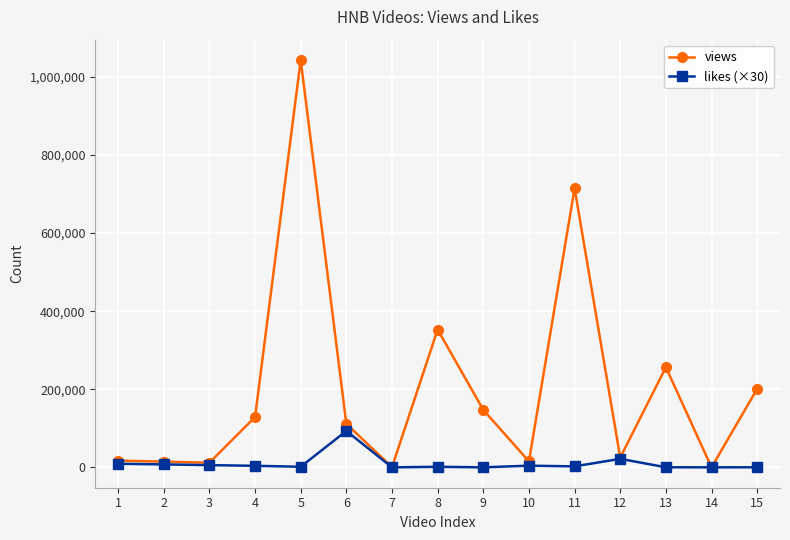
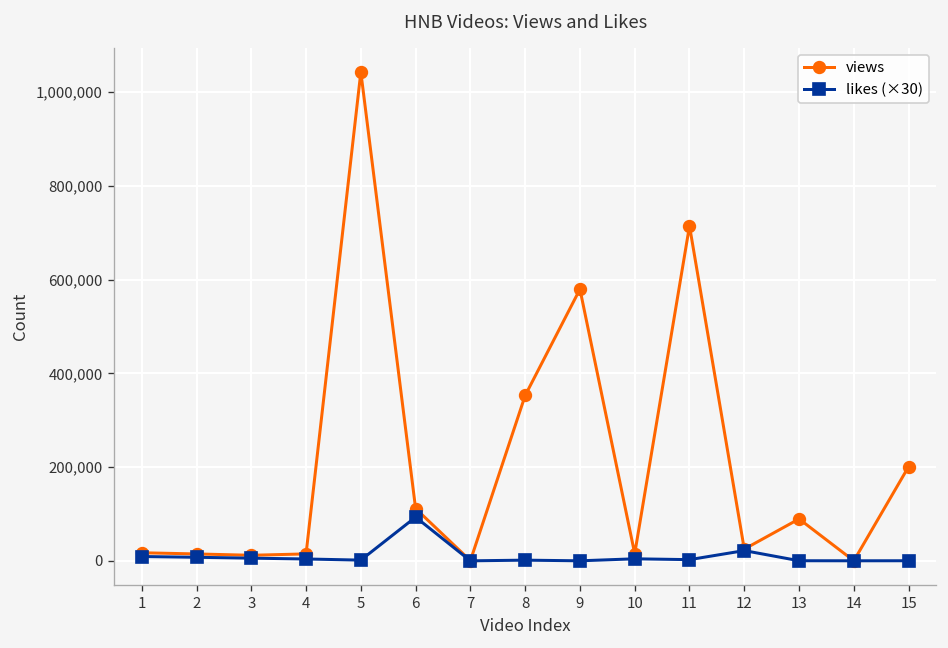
views, 4: 130,000 -> 10,000
views, 9: 150,000 -> 580,000
views, 13: 260,000 -> 90,000
